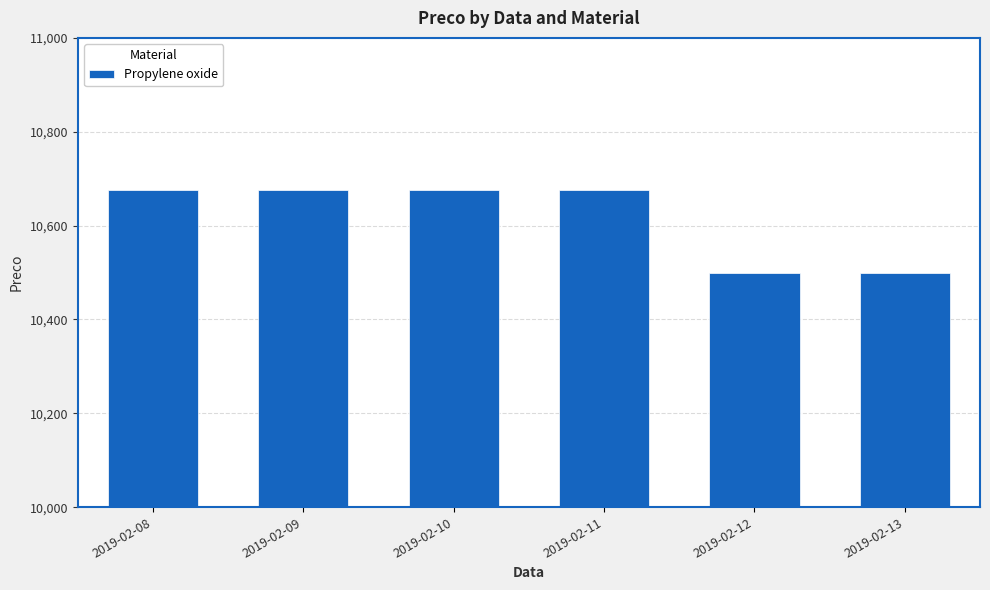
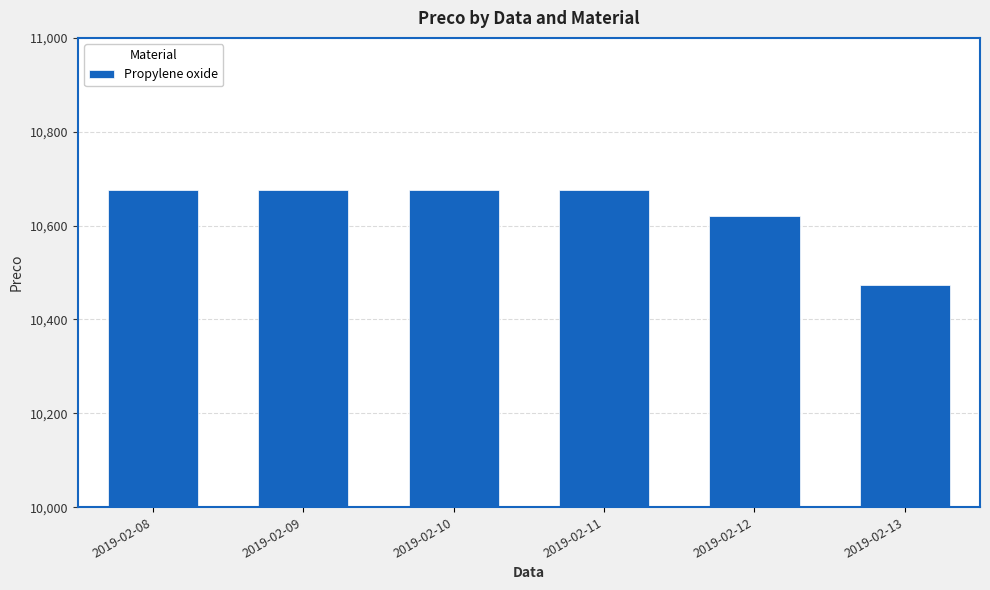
2019-02-12: 10,500 -> 10,620
2019-02-13: 10,500 -> 10,470
